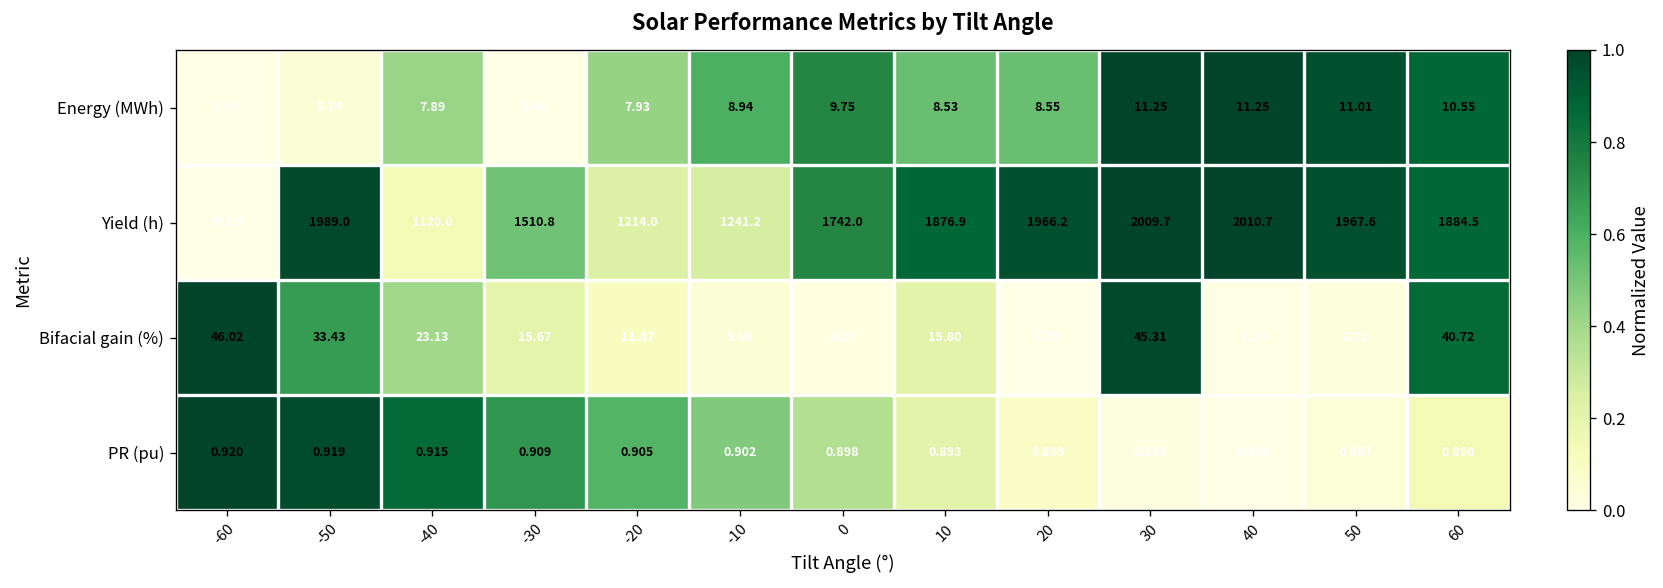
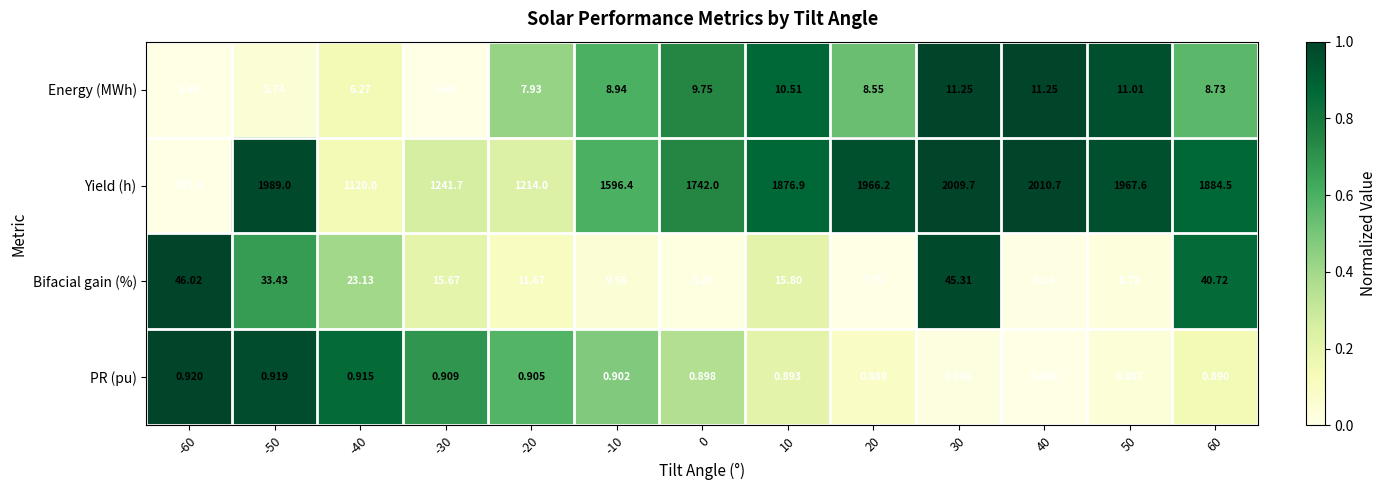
Energy (MWh), -40: 7.89 -> 6.27
Energy (MWh), 10: 8.53 -> 10.51
Energy (MWh), 60: 10.55 -> 8.73
Yield (h), -30: 1510.8 -> 1241.7
Yield (h), -10: 1241.2 -> 1596.4
